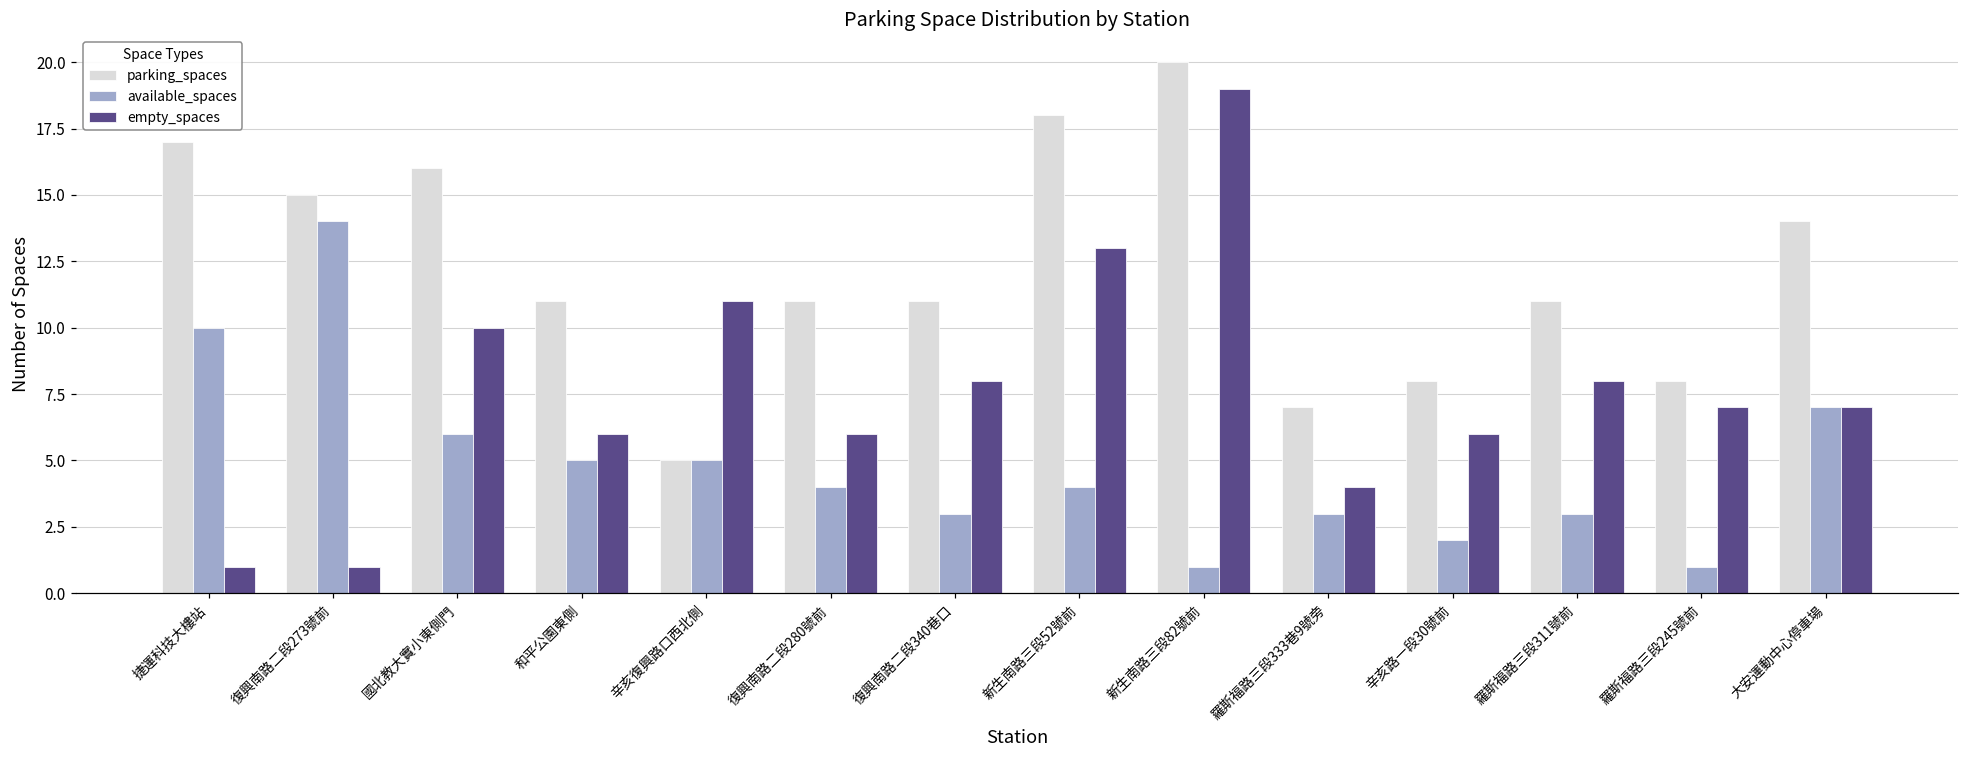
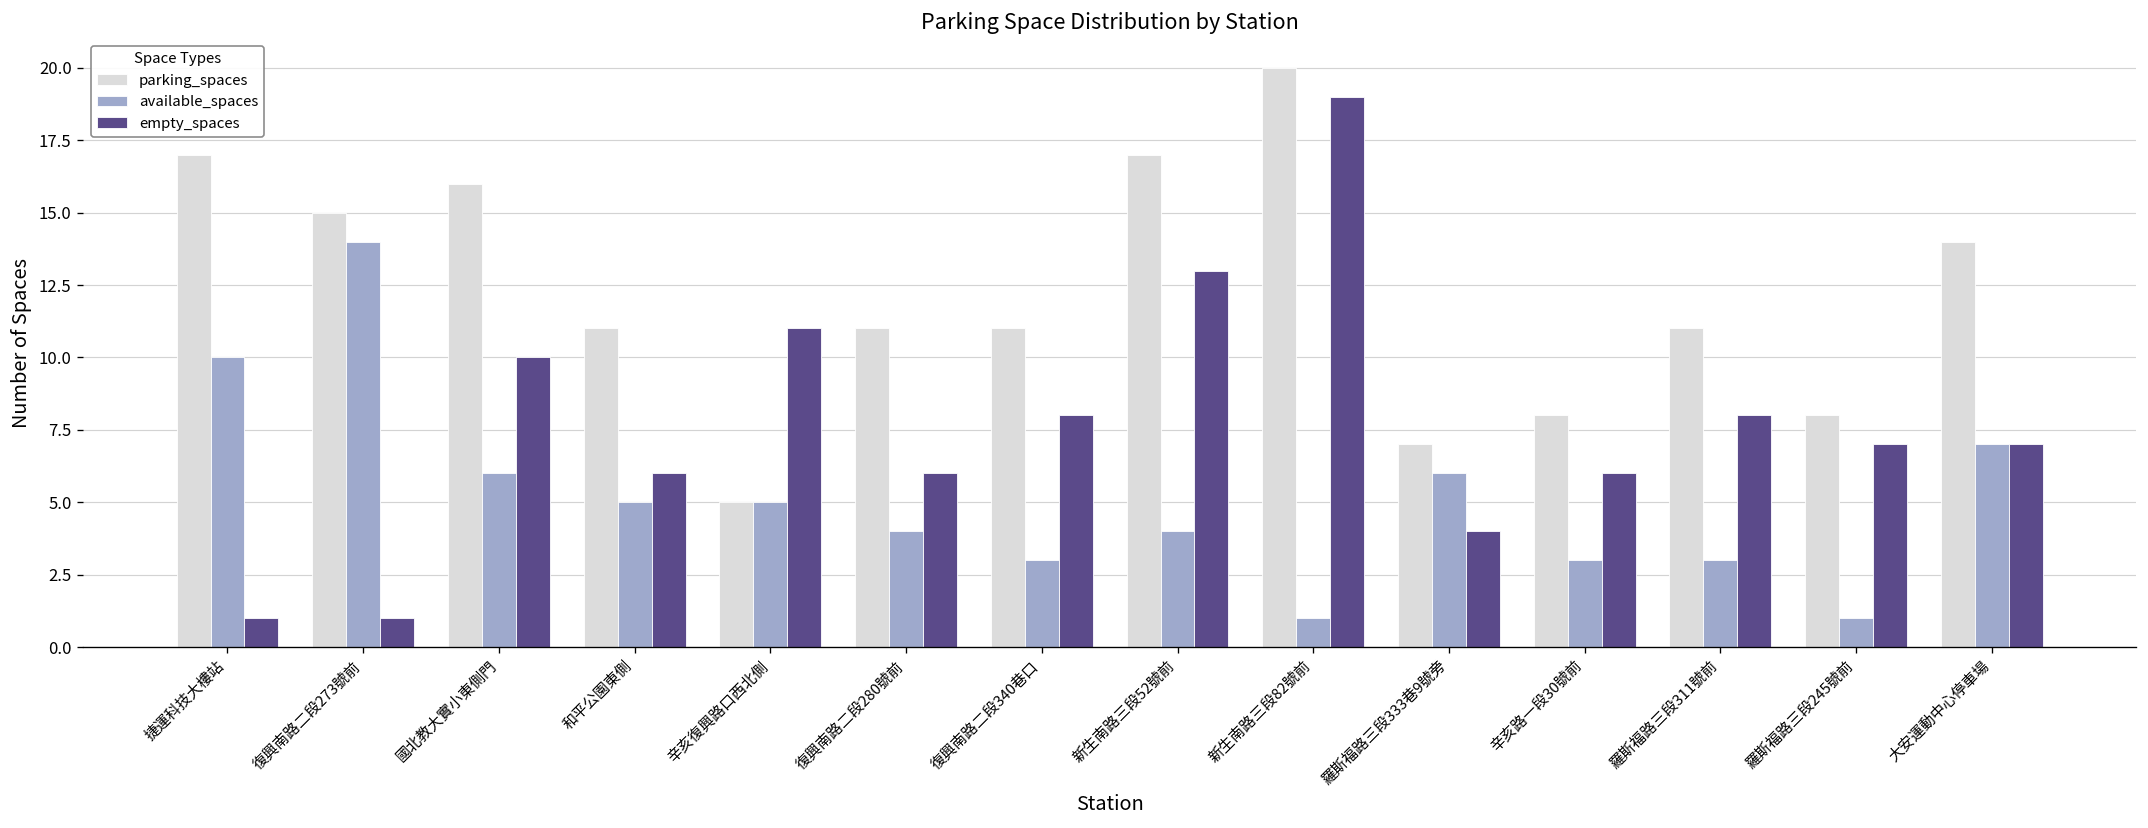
parking_spaces, 新生南路三段52號前: 18 -> 17
available_spaces, 羅斯福路三段333巷9號旁: 3 -> 6
available_spaces, 辛亥路一段30號前: 2 -> 3
